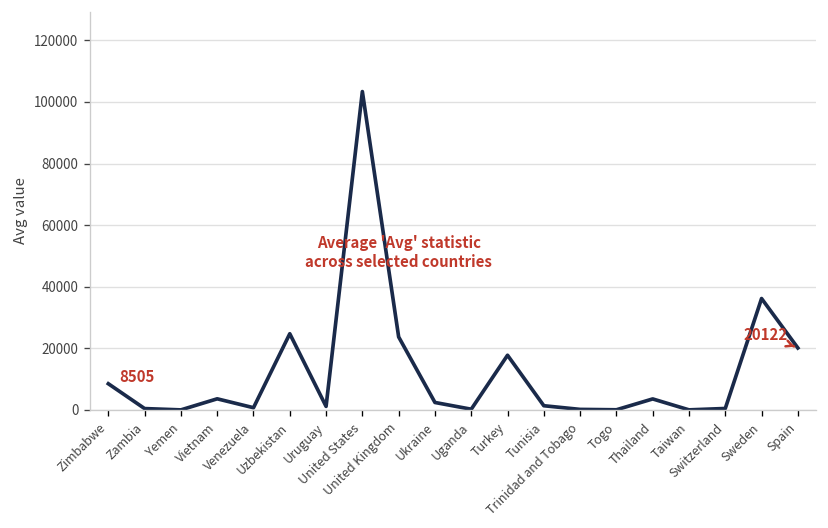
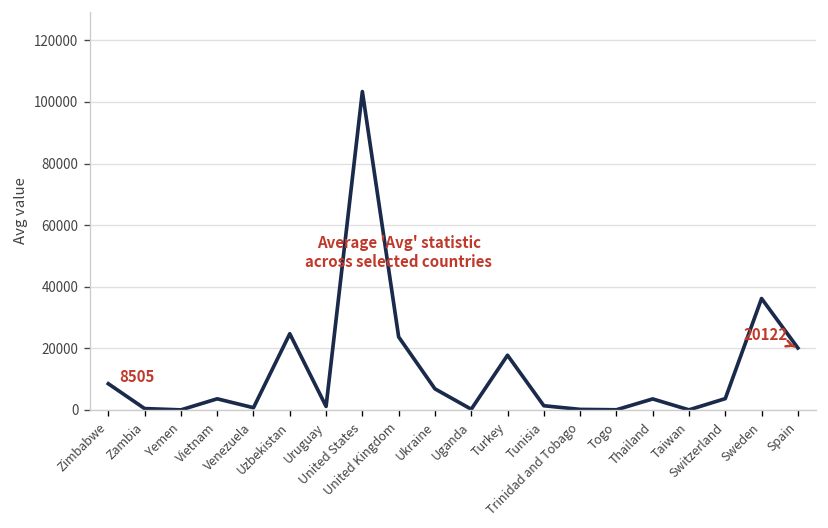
Ukraine: 2000 -> 7000
Switzerland: 0 -> 4000
